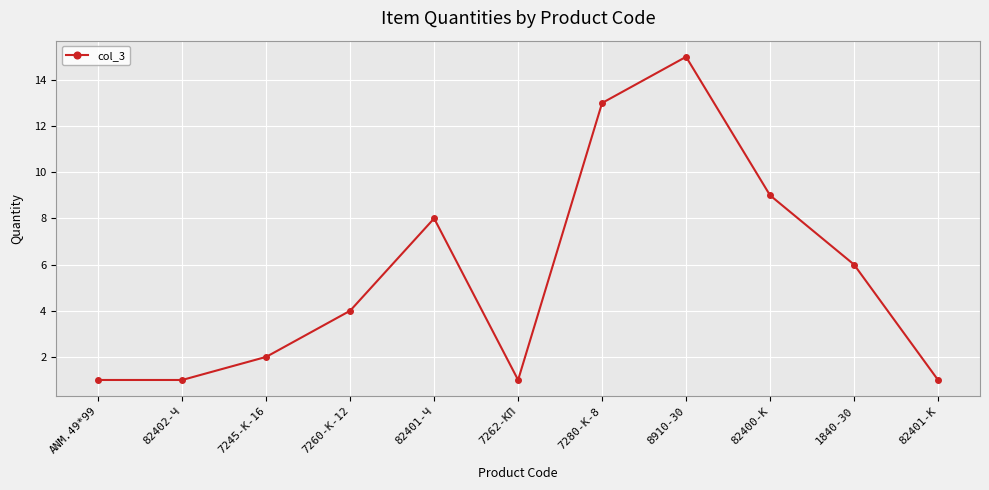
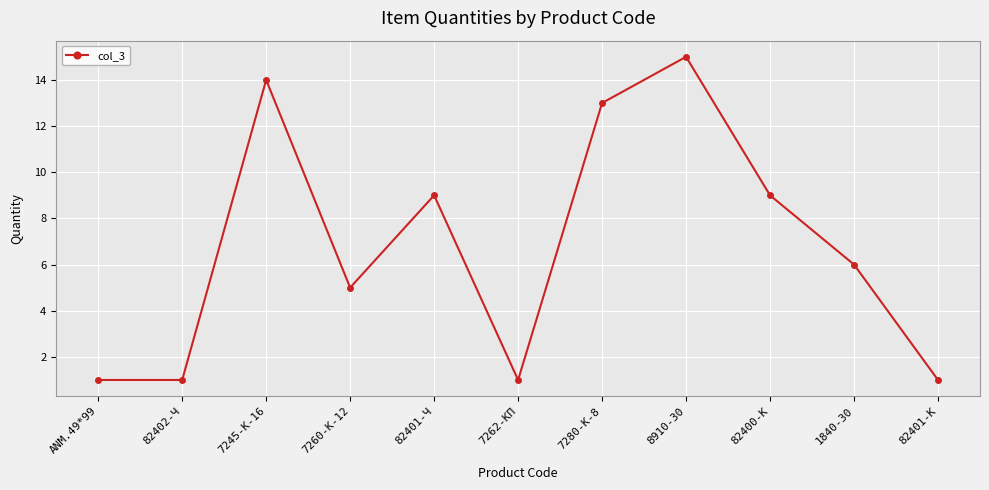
7245-К-16: 2 -> 14
7260-К-12: 4 -> 5
82401-Ч: 8 -> 9
